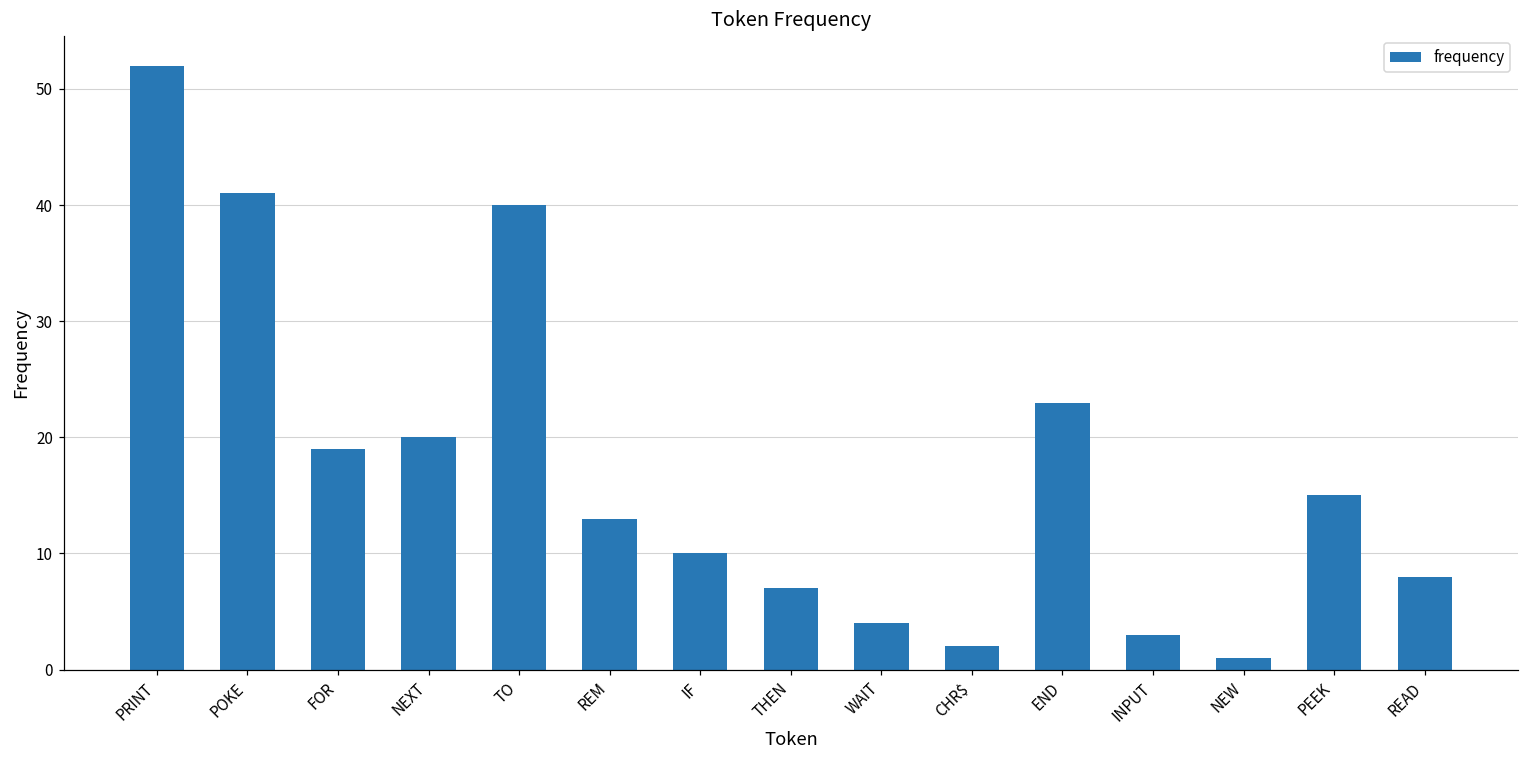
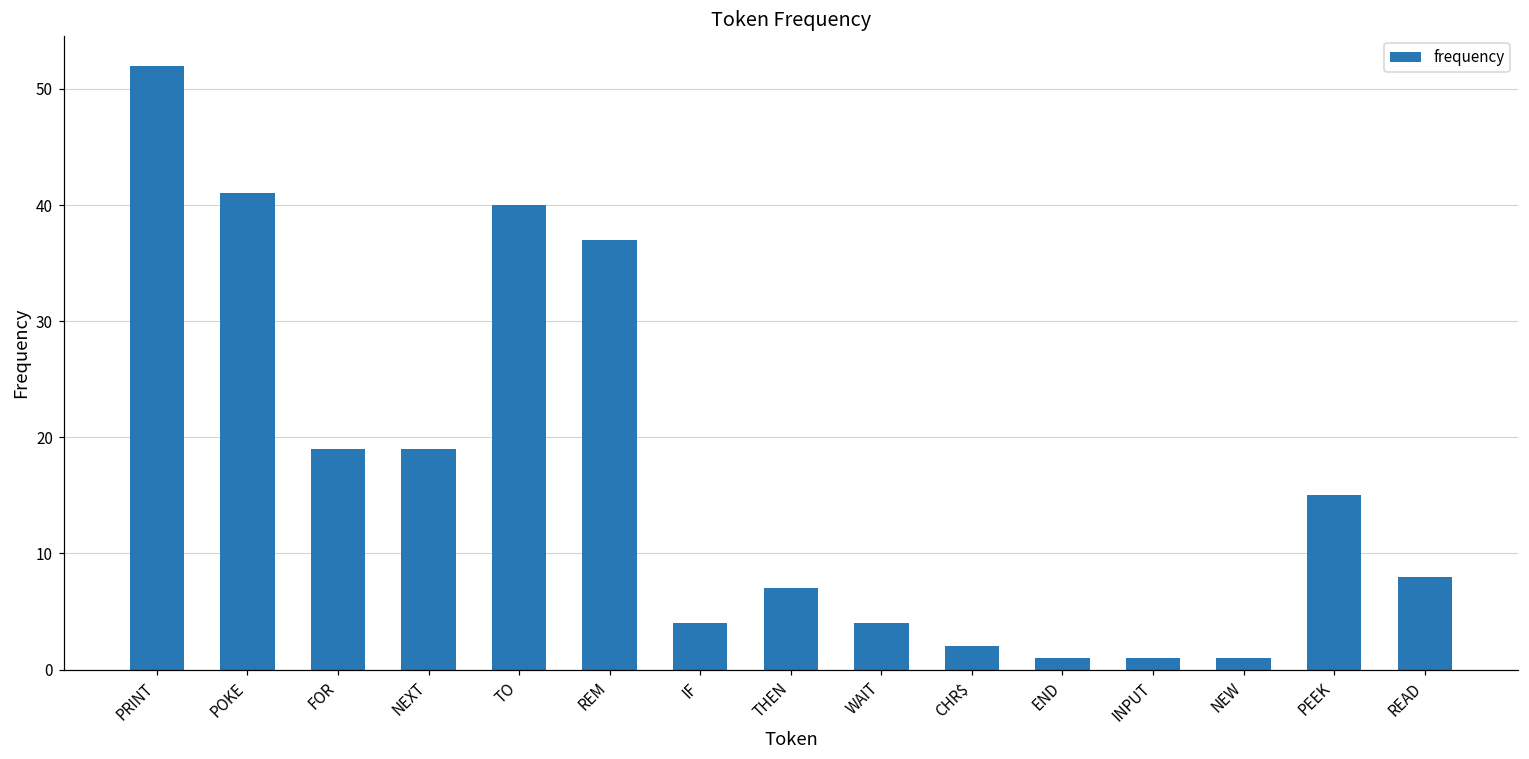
NEXT: 20 -> 19
REM: 13 -> 37
IF: 10 -> 4
END: 23 -> 1
INPUT: 3 -> 1
